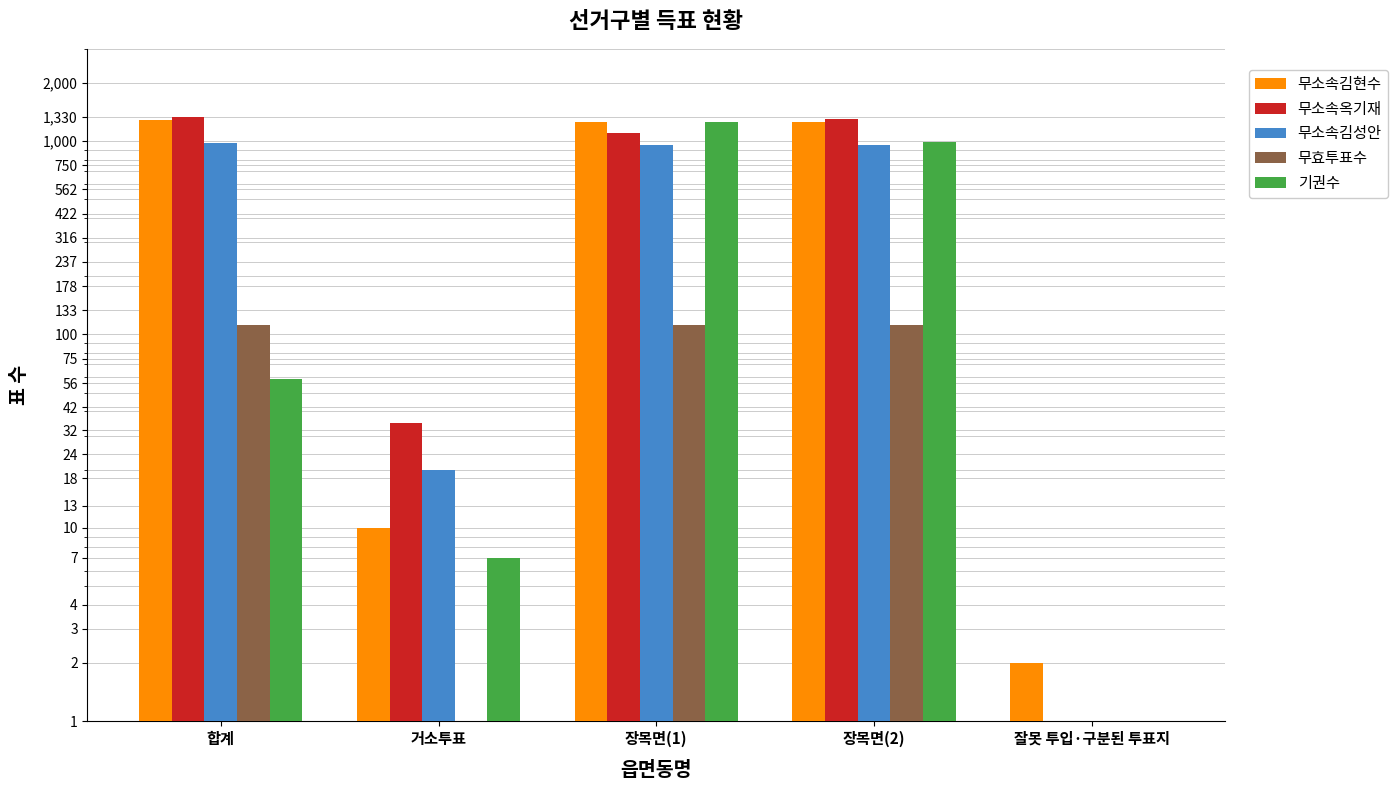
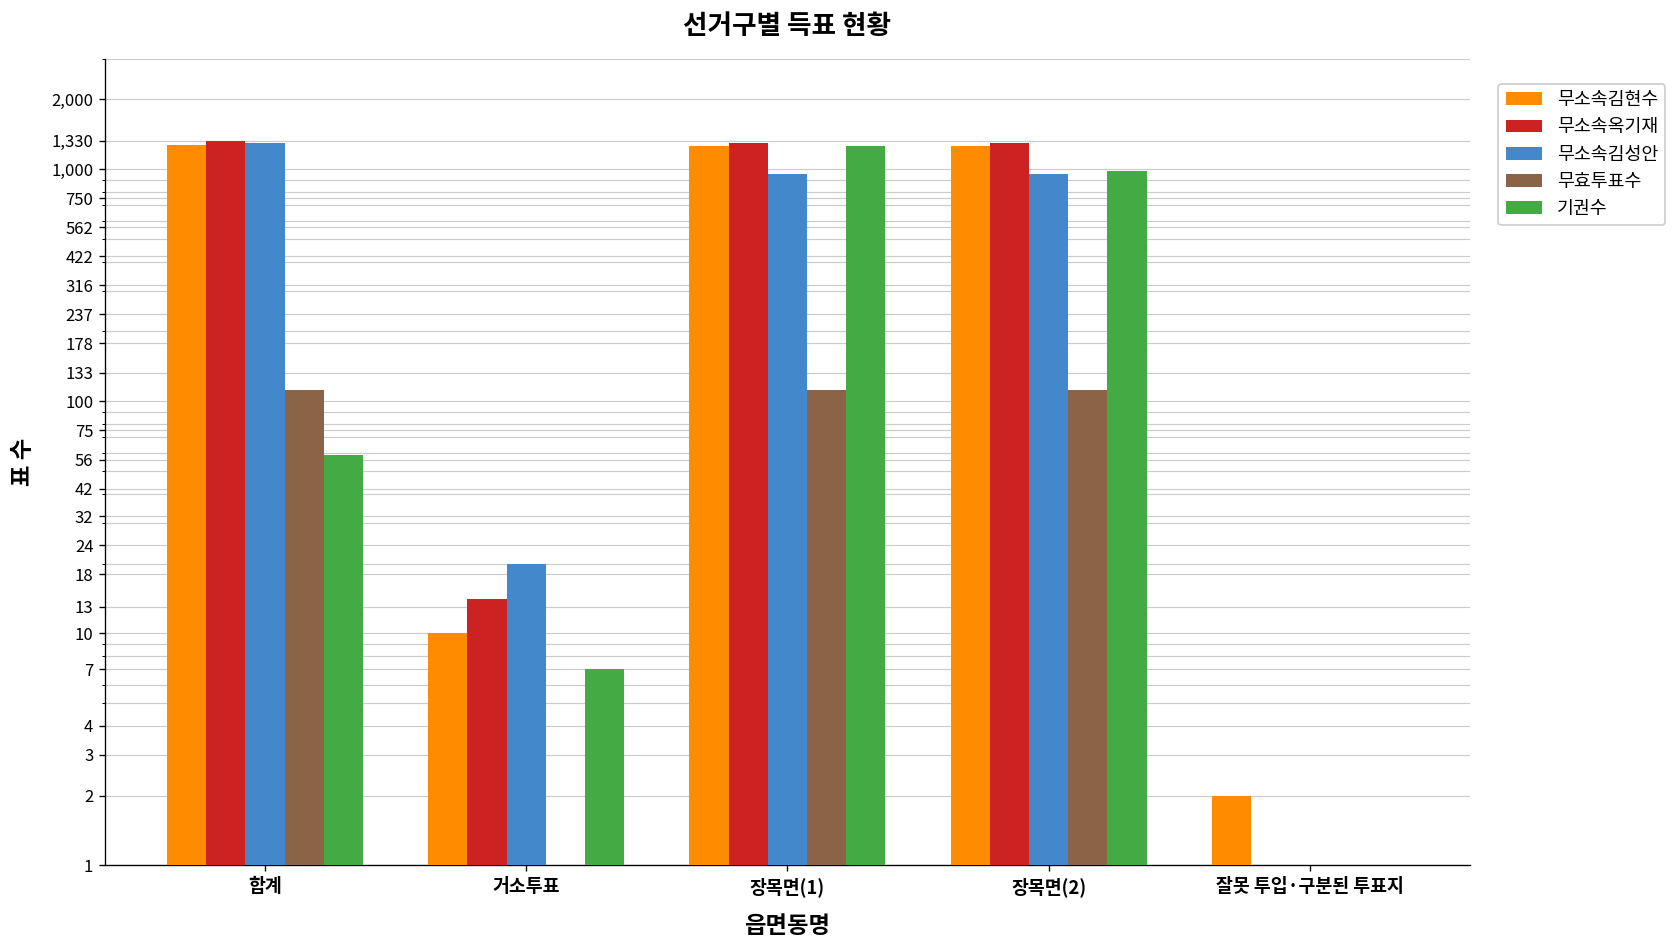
무소속김성안, 합계: 1,000 -> 1,300
무소속옥기재, 거소투표: 35 -> 14
무소속옥기재, 장목면(1): 1,100 -> 1,300
